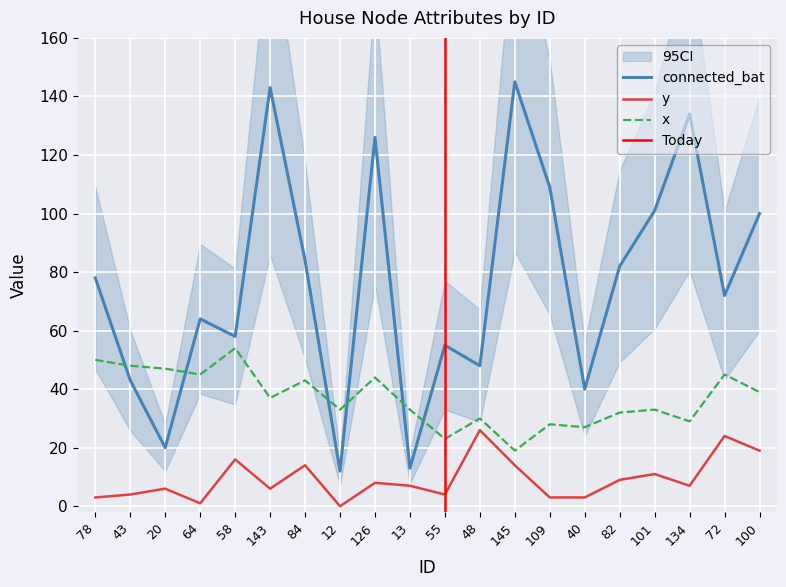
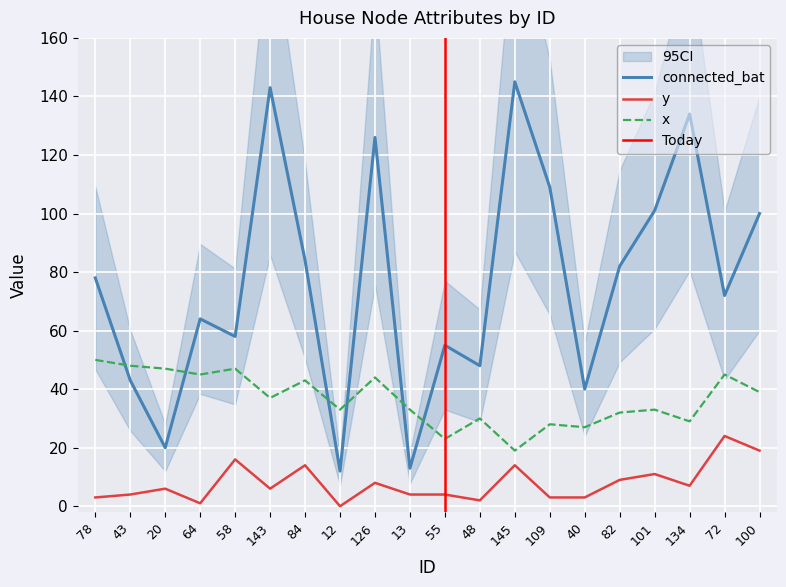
x, 58: 54 -> 47
y, 13: 7 -> 4
y, 48: 26 -> 2
